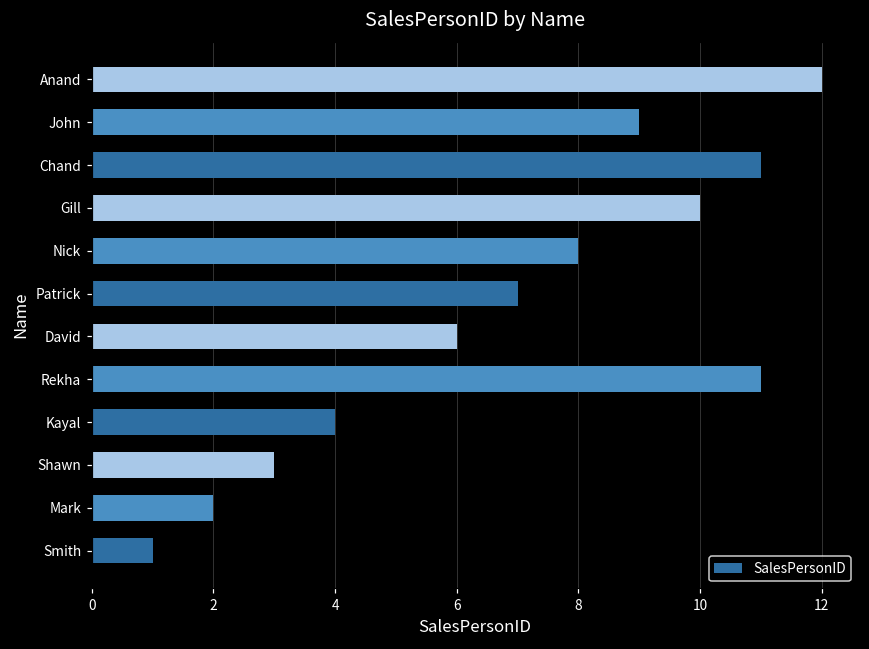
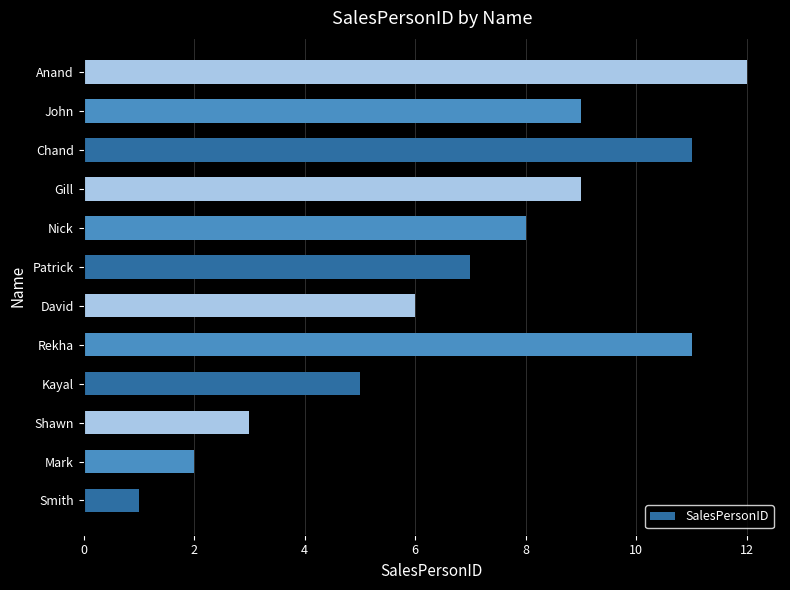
Gill: 10 -> 9
Kayal: 4 -> 5
